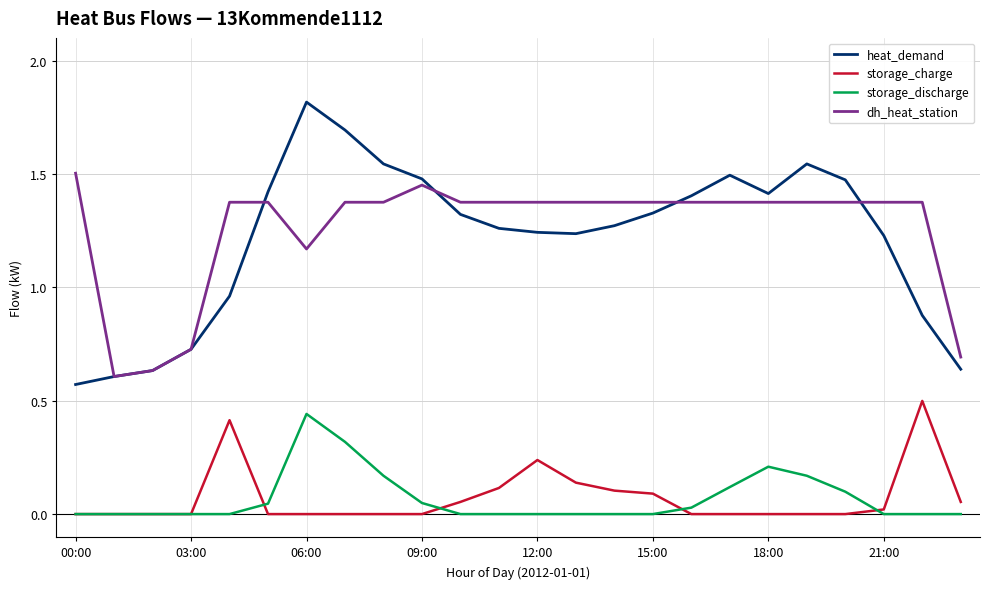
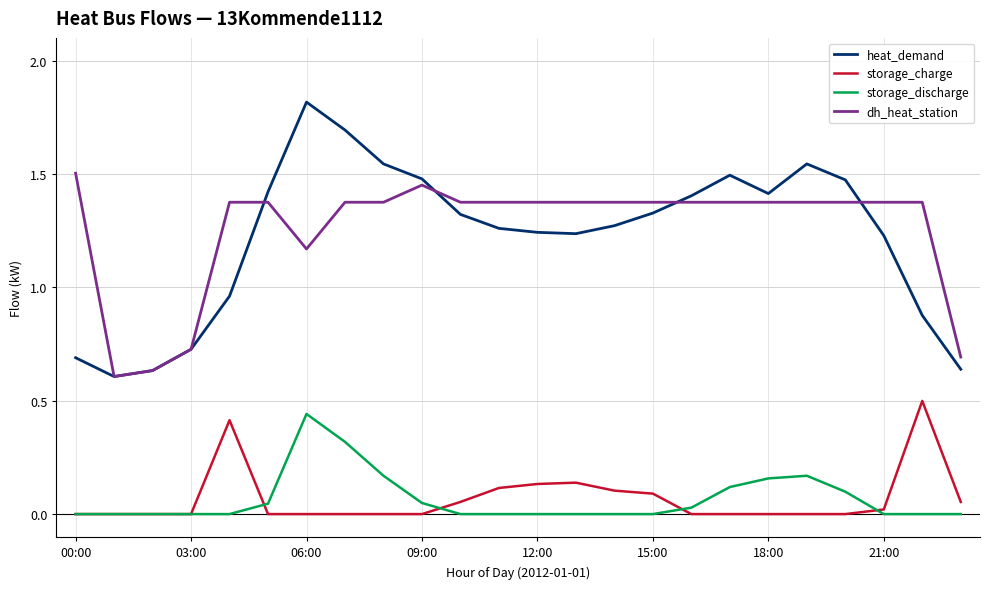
heat_demand, 00:00: 0.57 -> 0.69
storage_charge, 12:00: 0.24 -> 0.13
storage_discharge, 18:00: 0.21 -> 0.16
